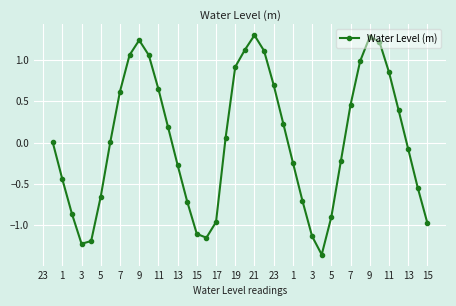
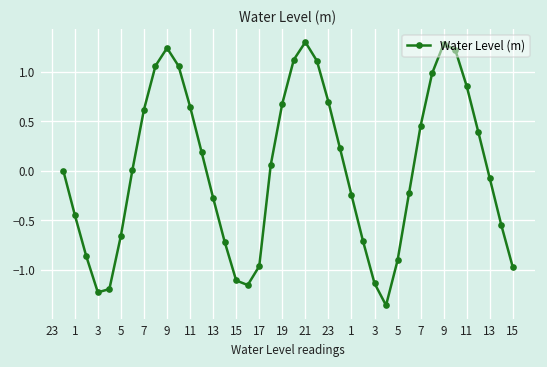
19: 0.9 -> 0.7
